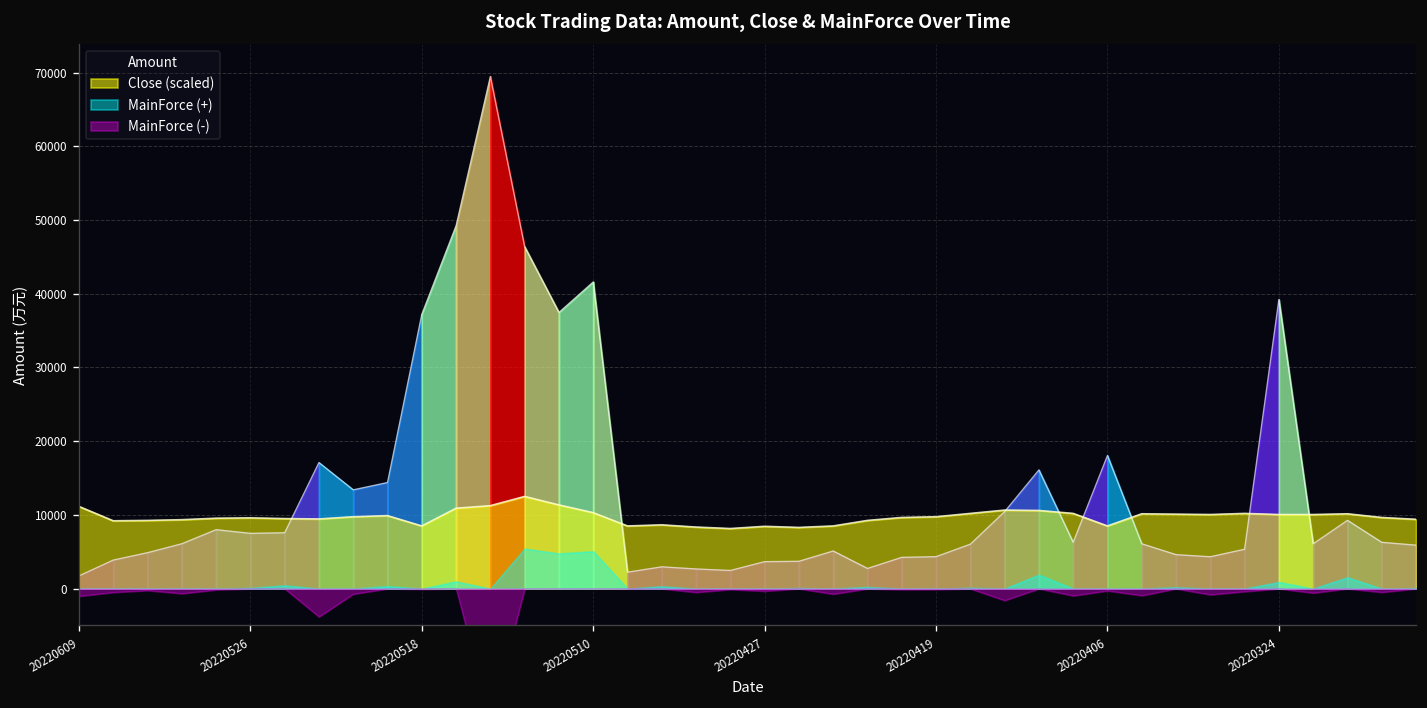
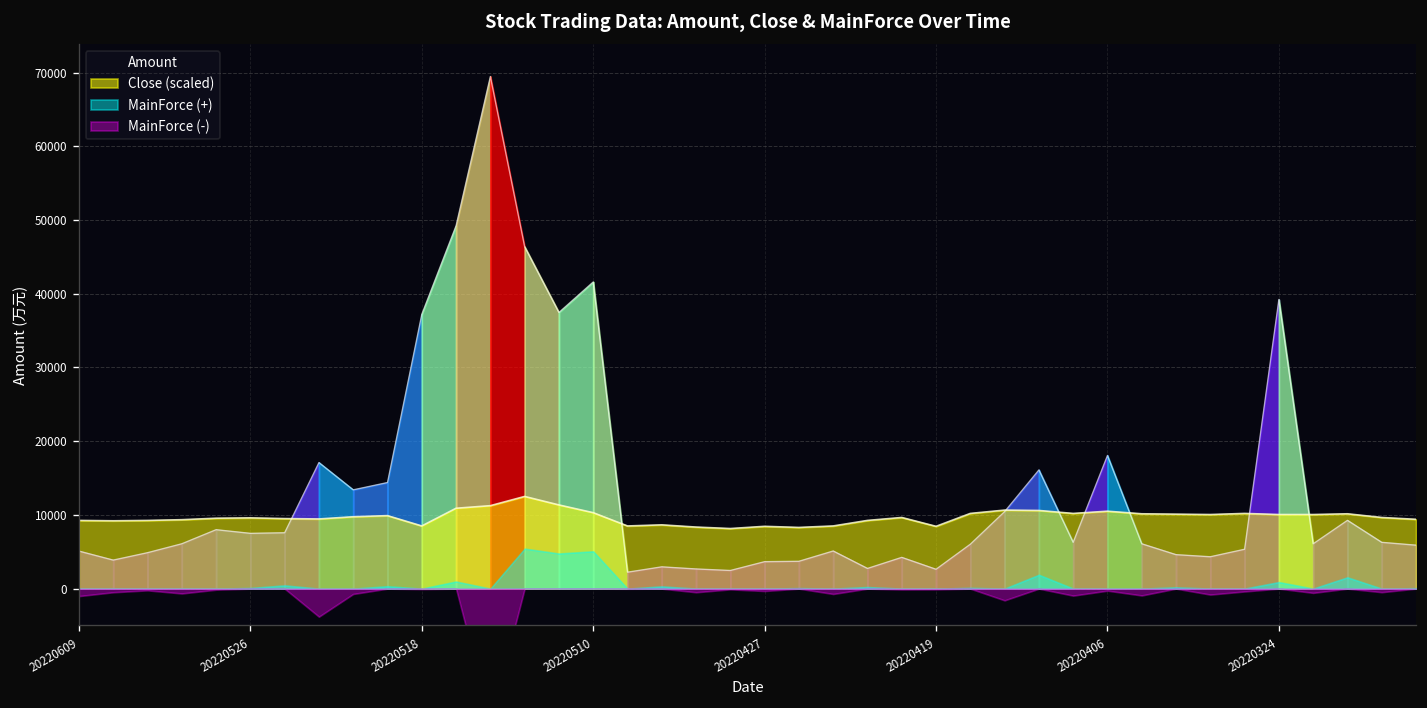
Amount, 20220609: 2000 -> 5000
Close (scaled), 20220609: 11000 -> 9000
Amount, 20220419: 4000 -> 3000
Close (scaled), 20220419: 10000 -> 8000
Close (scaled), 20220406: 9000 -> 11000
